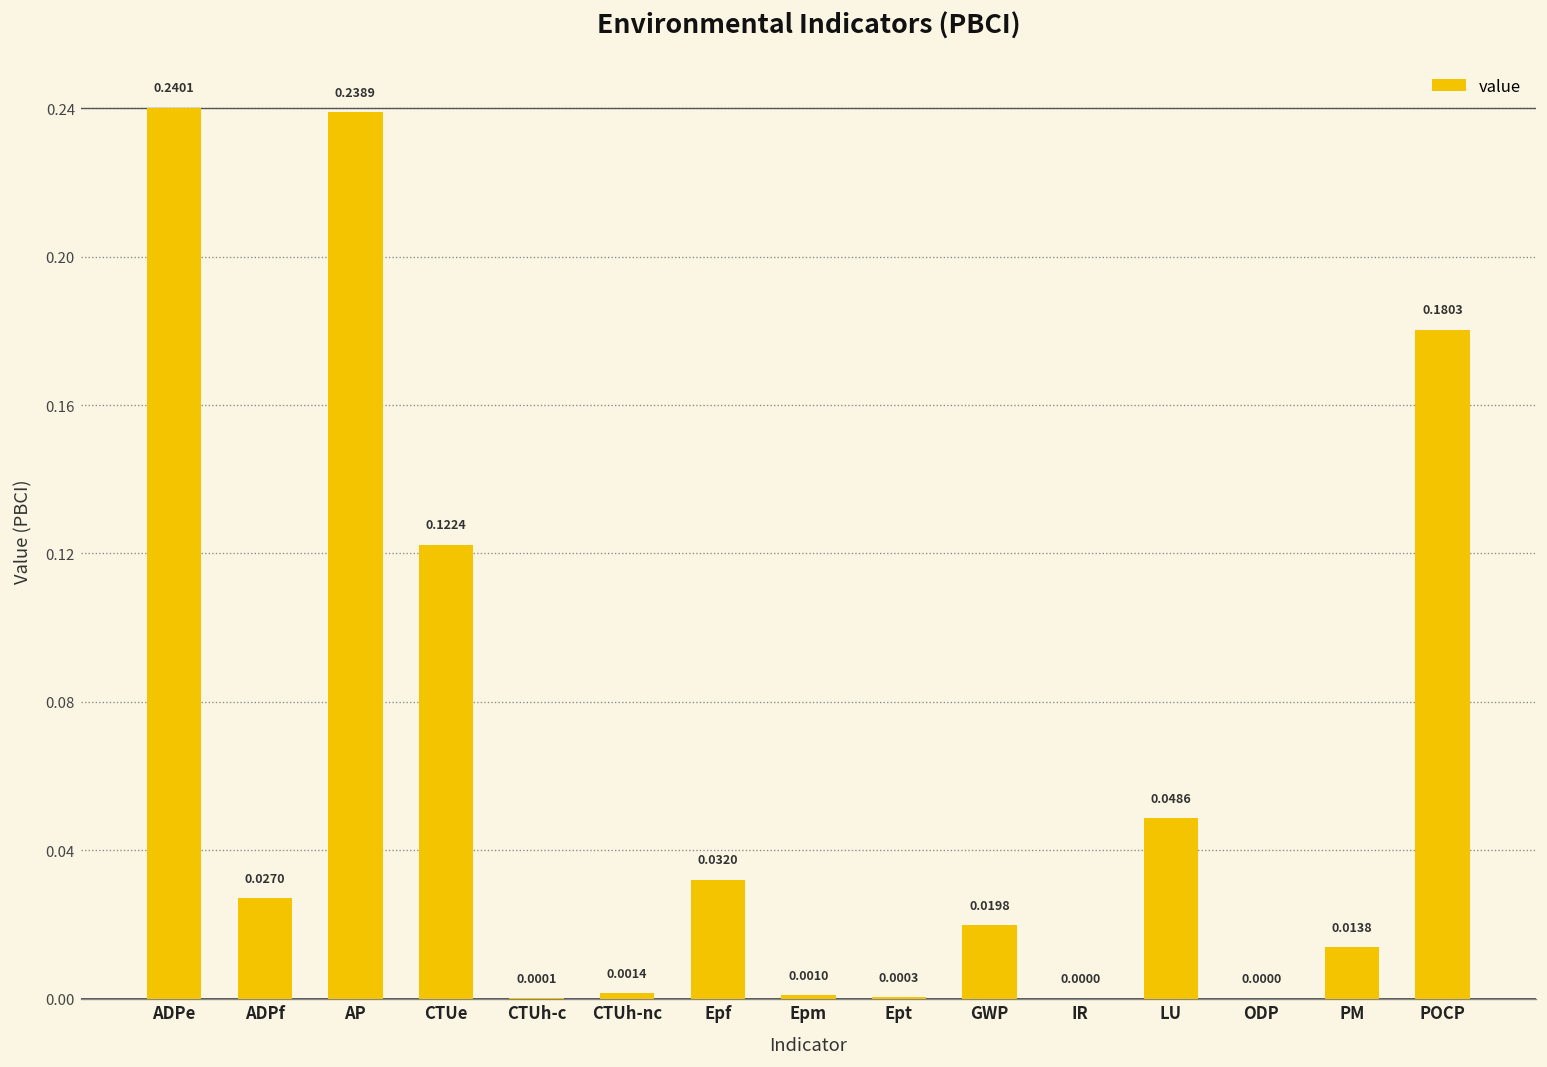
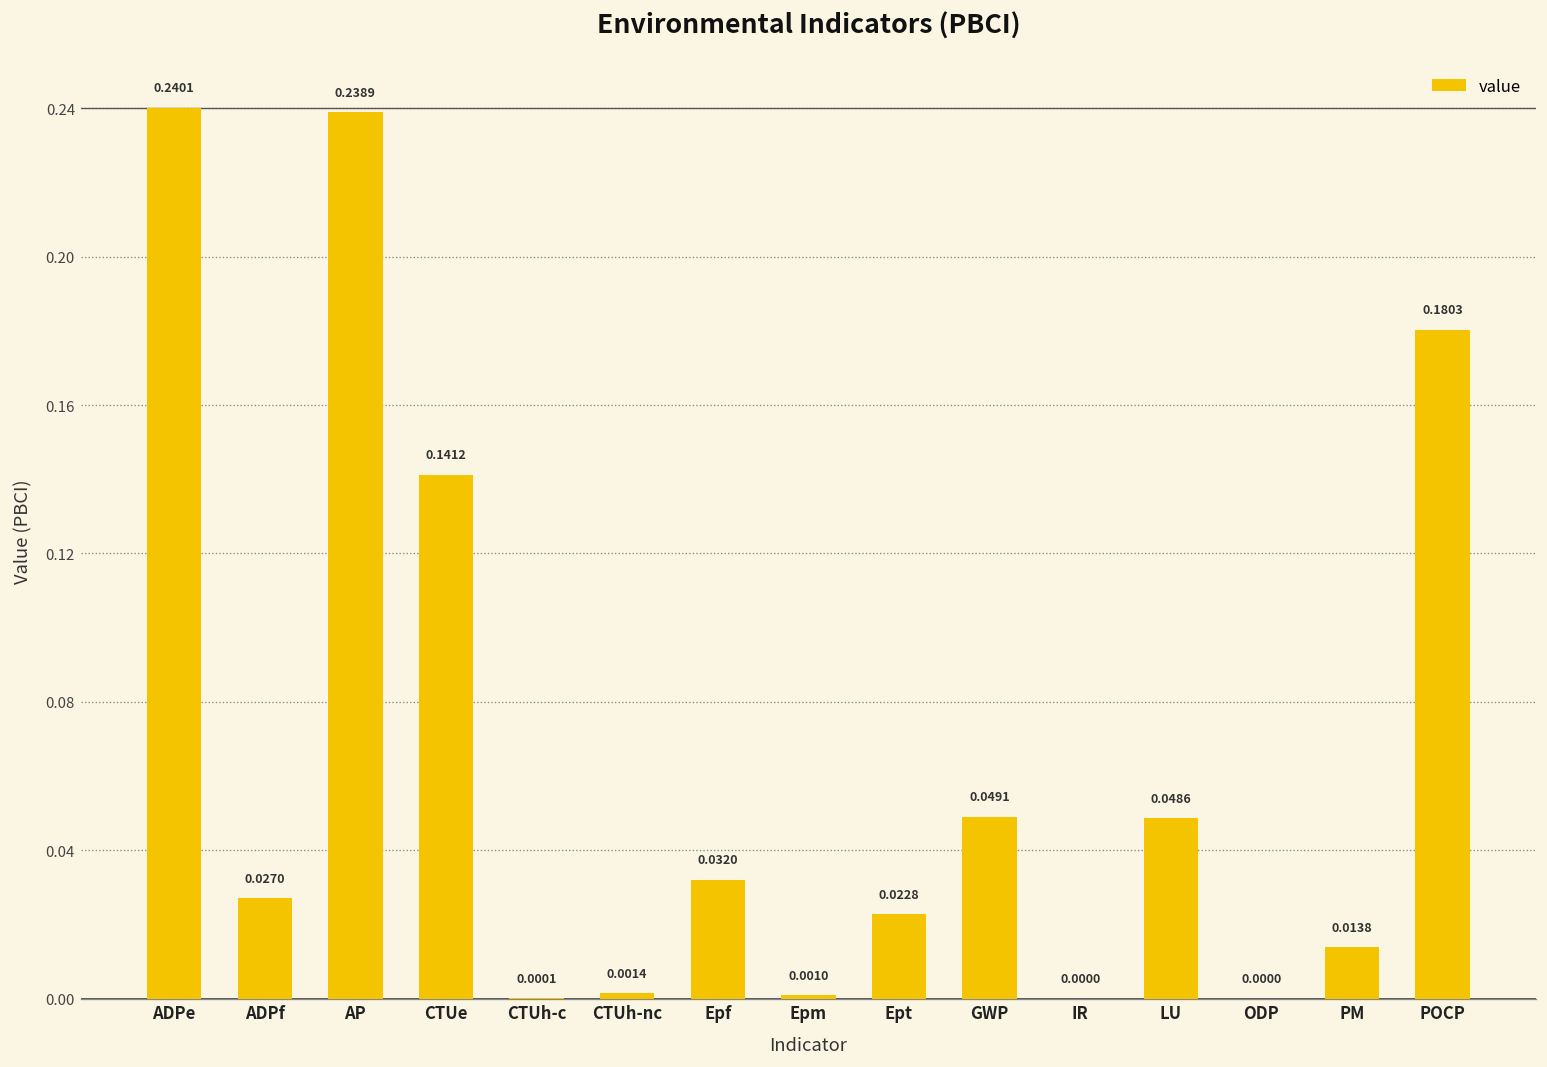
CTUe: 0.1224 -> 0.1412
Ept: 0.0003 -> 0.0228
GWP: 0.0198 -> 0.0491
